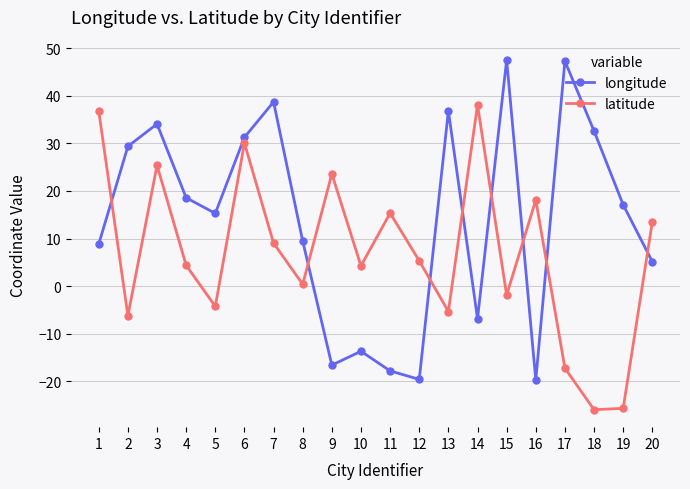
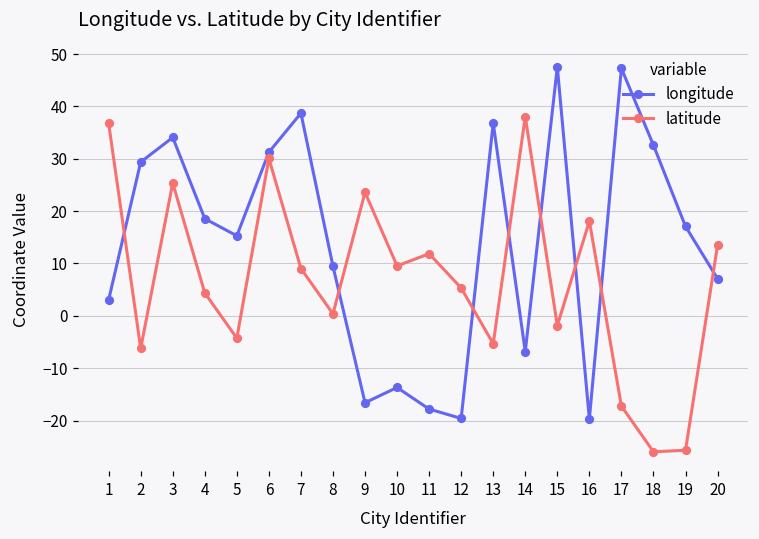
longitude, 1: 9 -> 3
latitude, 10: 4 -> 10
latitude, 11: 15 -> 12
longitude, 20: 5 -> 7
